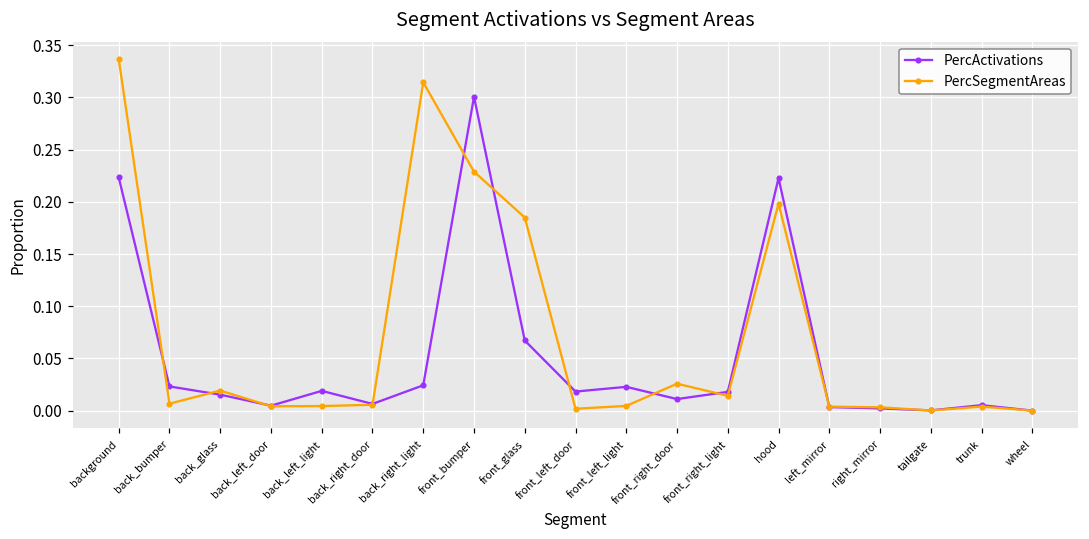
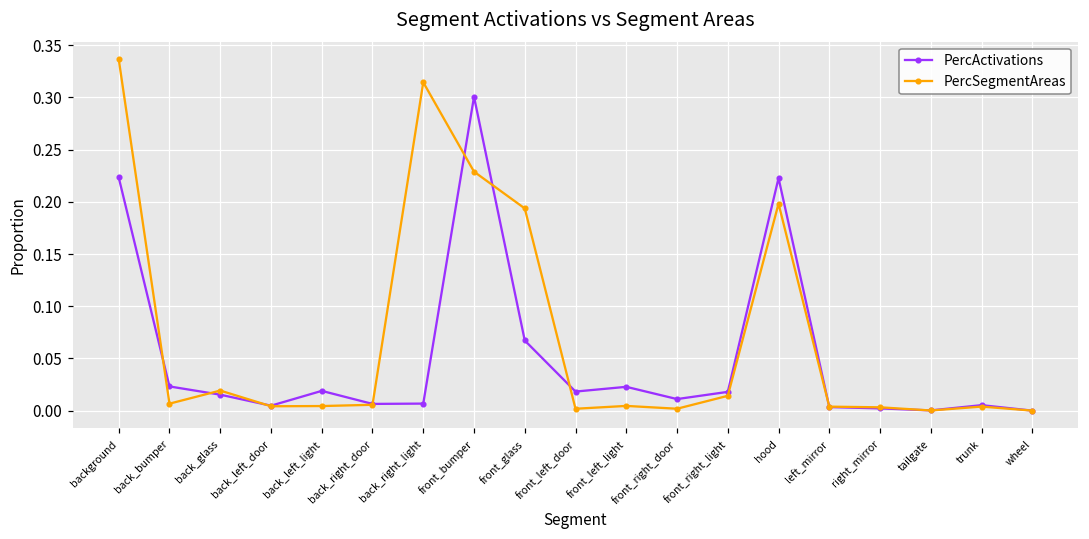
PercActivations, back_right_light: 0.02 -> 0.01
PercSegmentAreas, front_glass: 0.18 -> 0.19
PercSegmentAreas, front_right_door: 0.03 -> 0.00
